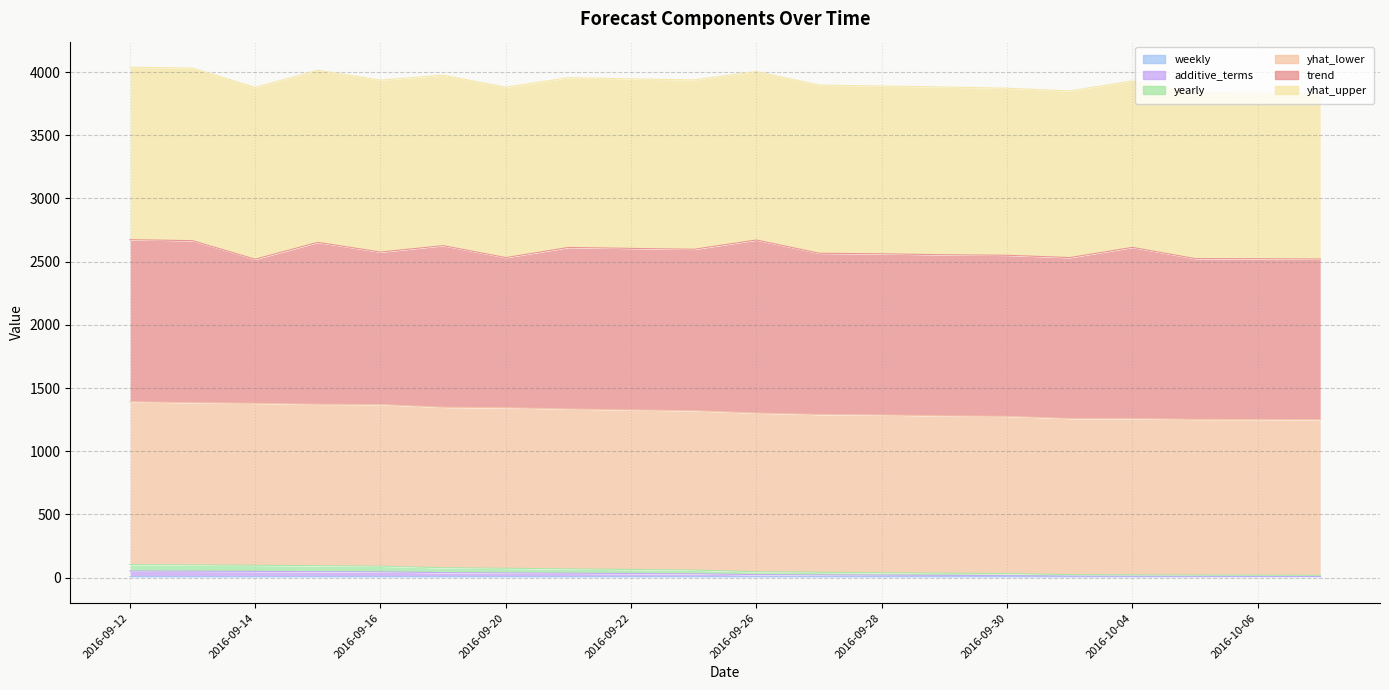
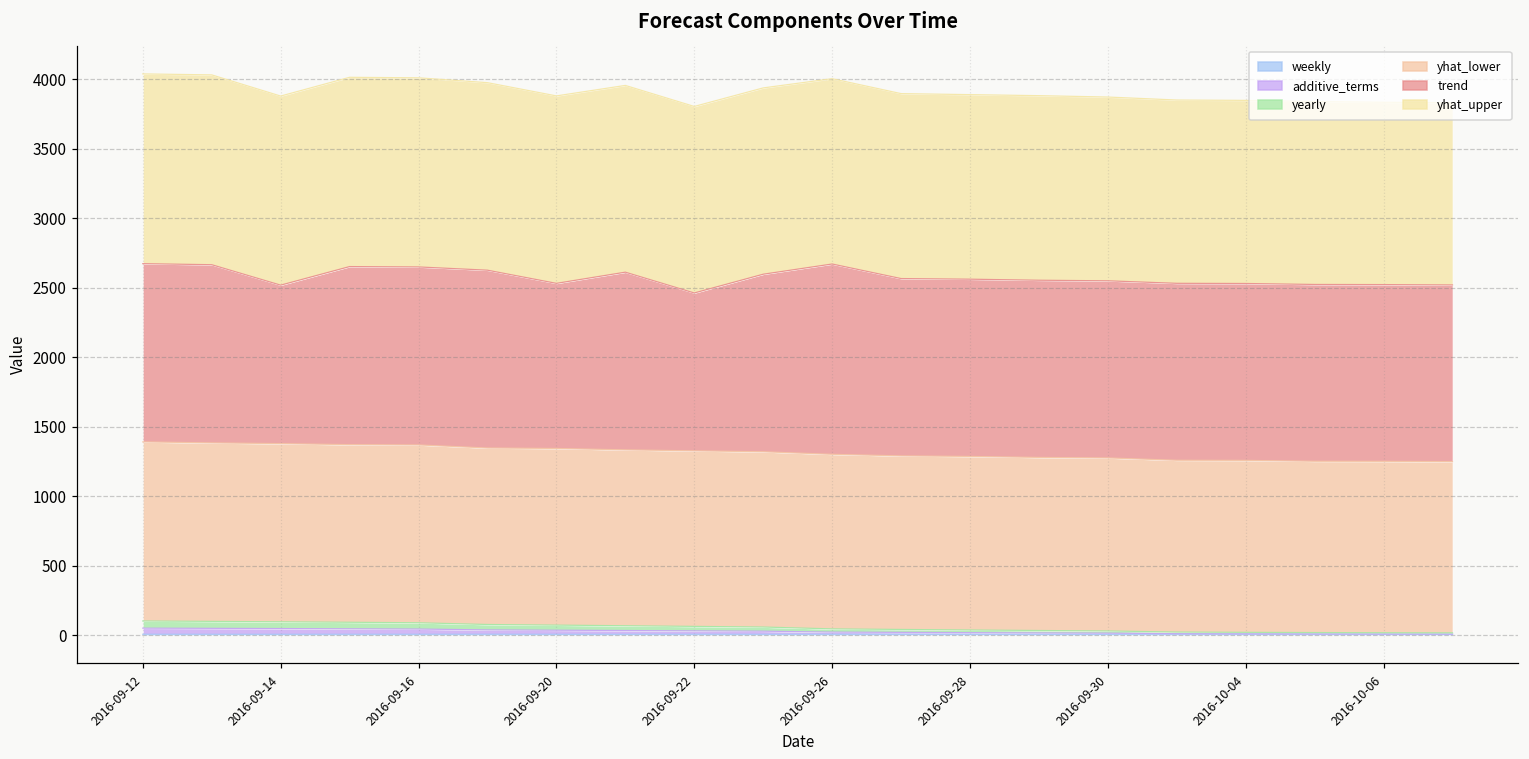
trend, 2016-09-16: 1210 -> 1280
trend, 2016-09-22: 1280 -> 1140
trend, 2016-10-04: 1350 -> 1270
